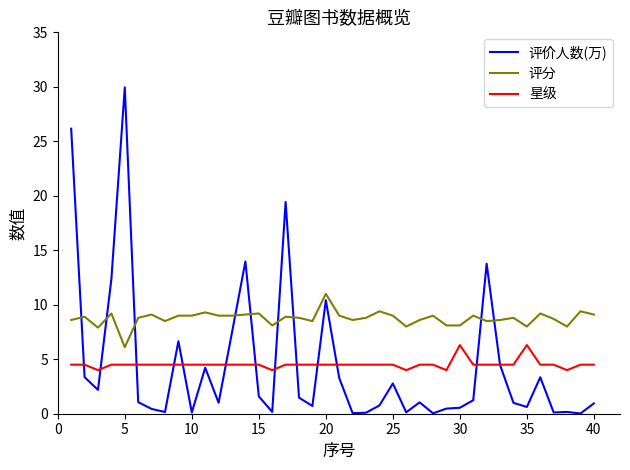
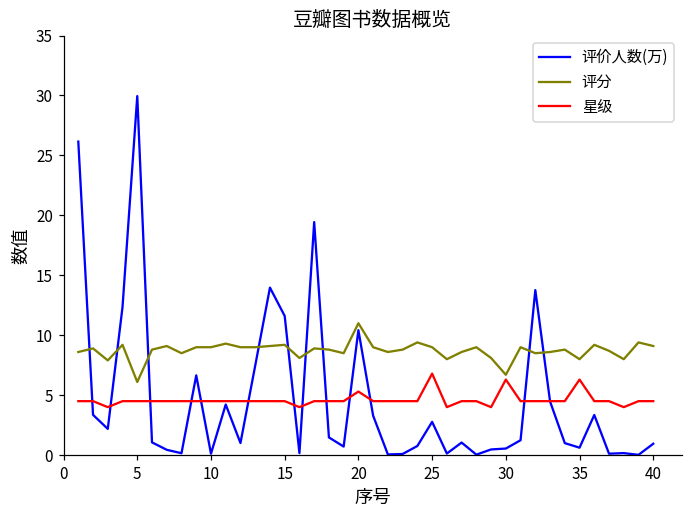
评价人数(万), 15: 1.6 -> 11.6
星级, 20: 4.5 -> 5.3
星级, 25: 4.5 -> 6.8
评分, 30: 8.1 -> 6.7
